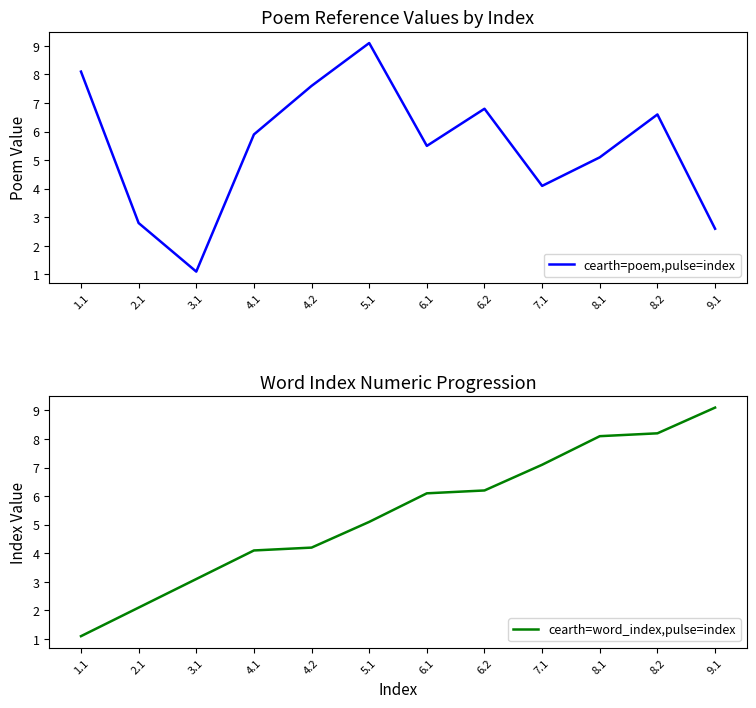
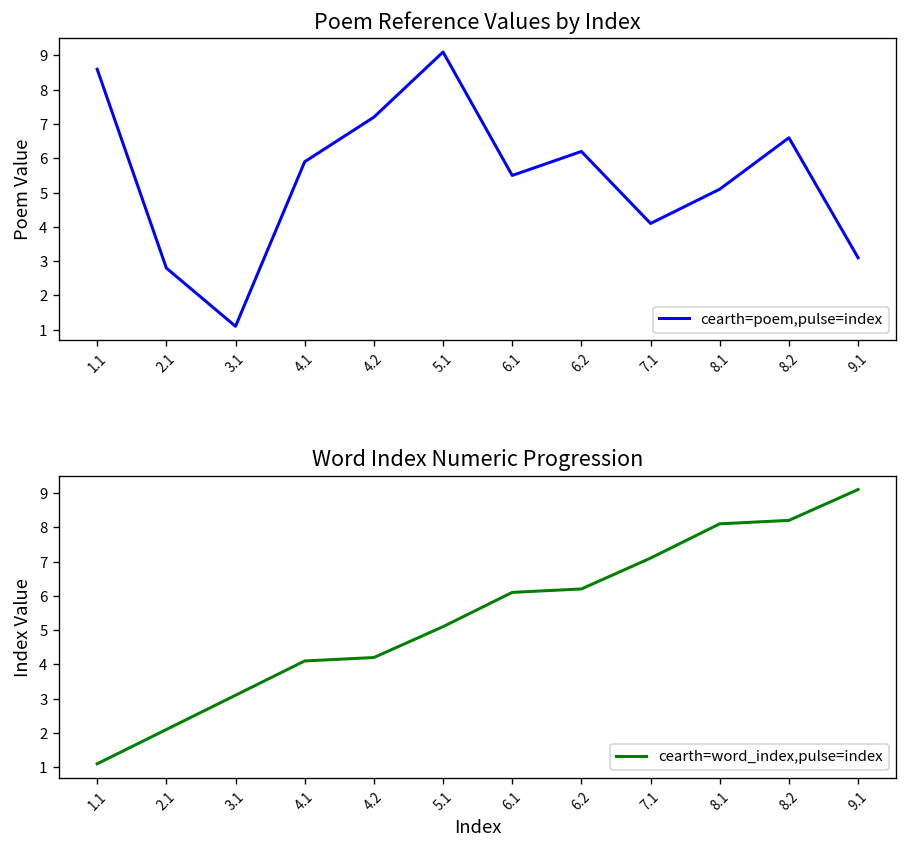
Poem Reference Values by Index, 1.1: 8.1 -> 8.6
Poem Reference Values by Index, 4.2: 7.6 -> 7.2
Poem Reference Values by Index, 6.2: 6.8 -> 6.2
Poem Reference Values by Index, 9.1: 2.6 -> 3.1
